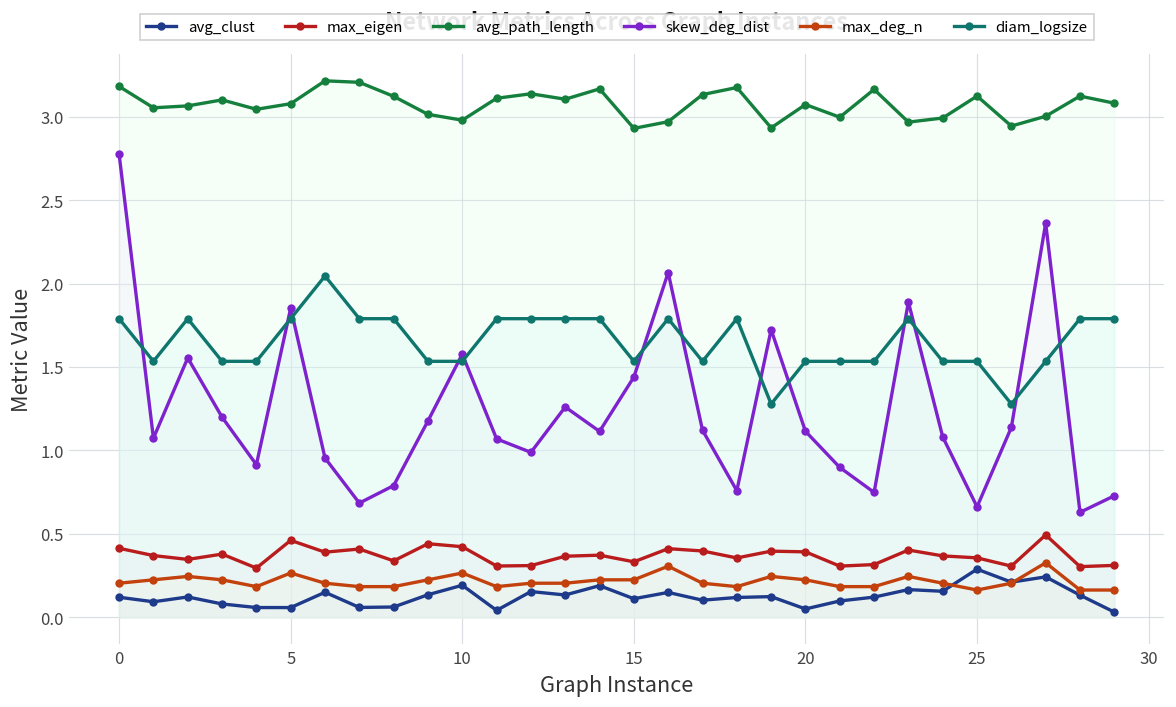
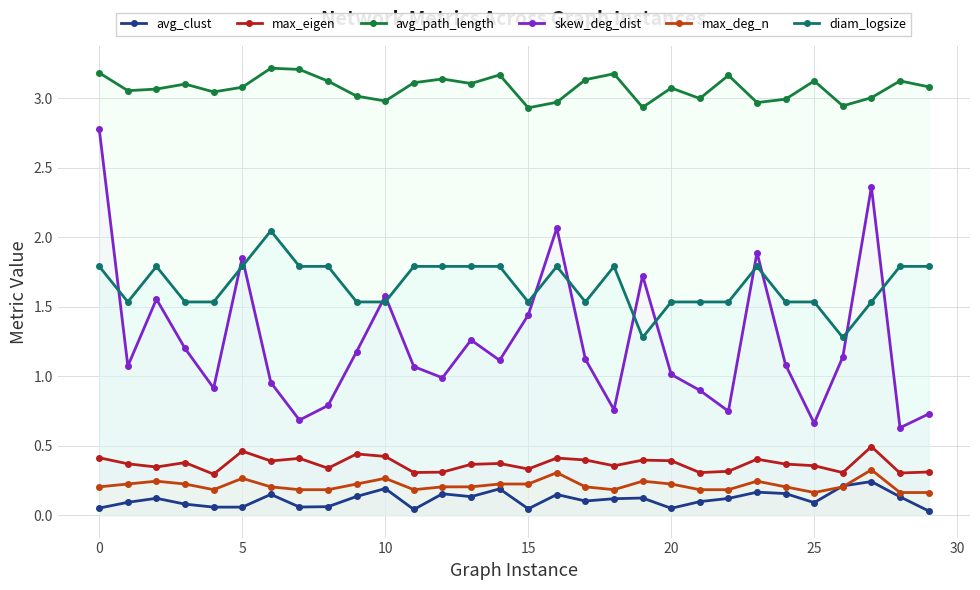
avg_clust, 0: 0.12 -> 0.05
avg_clust, 15: 0.11 -> 0.05
skew_deg_dist, 20: 1.11 -> 1.01
avg_clust, 25: 0.29 -> 0.09
